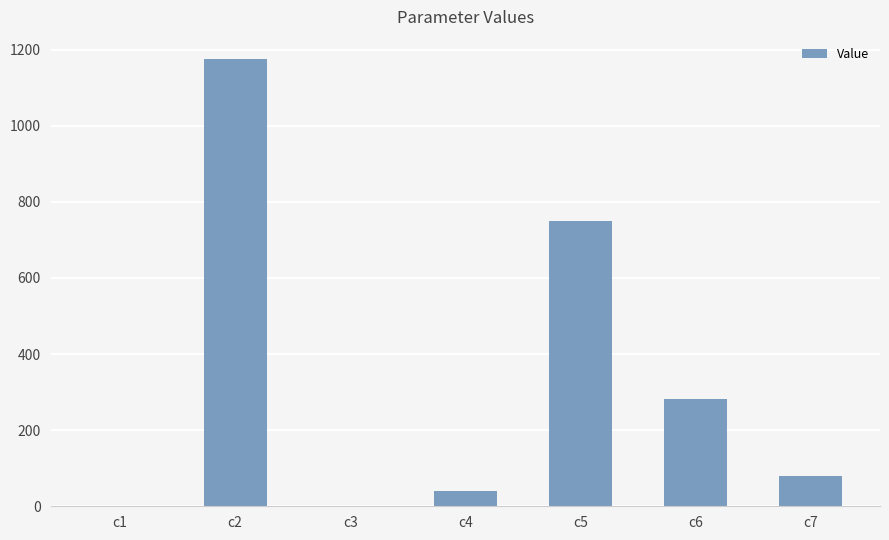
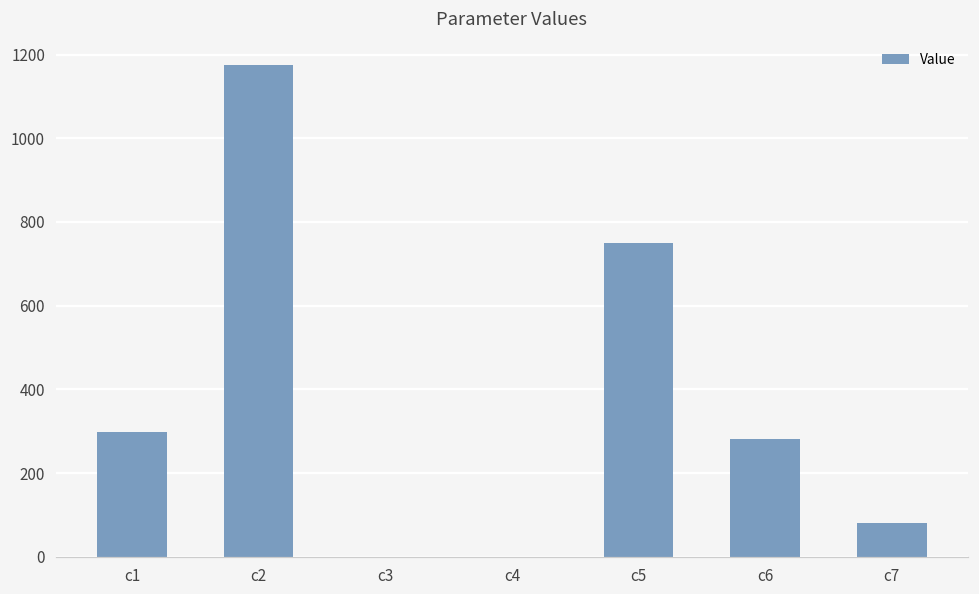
c1: 0 -> 300
c4: 40 -> 0
